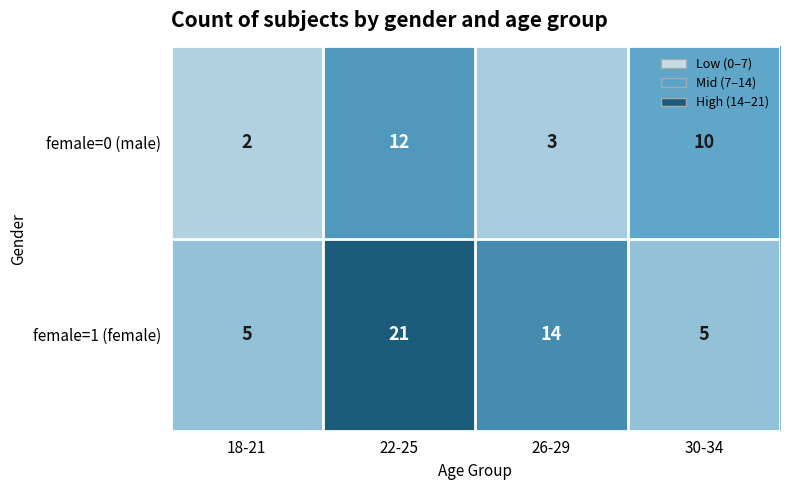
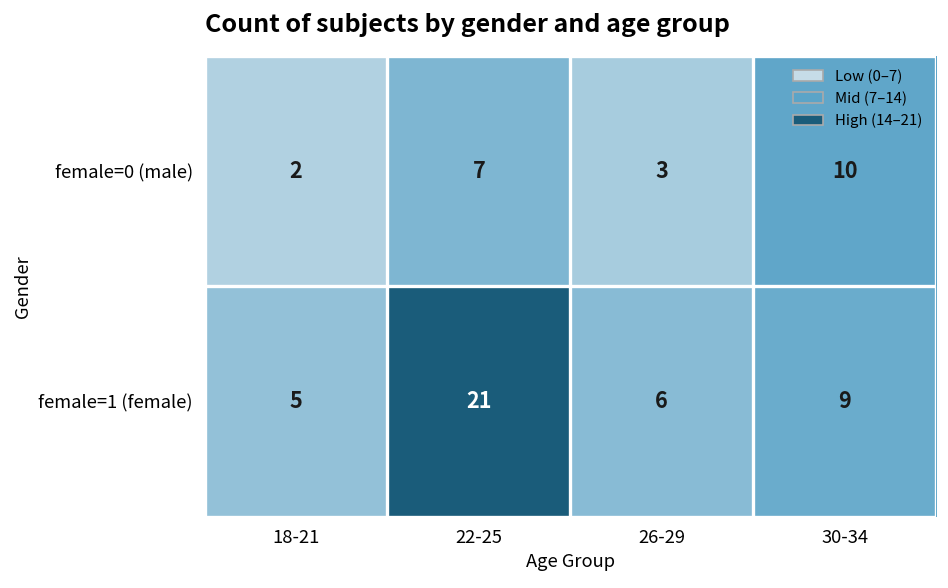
female=0 (male), 22-25: 12 -> 7
female=1 (female), 26-29: 14 -> 6
female=1 (female), 30-34: 5 -> 9
